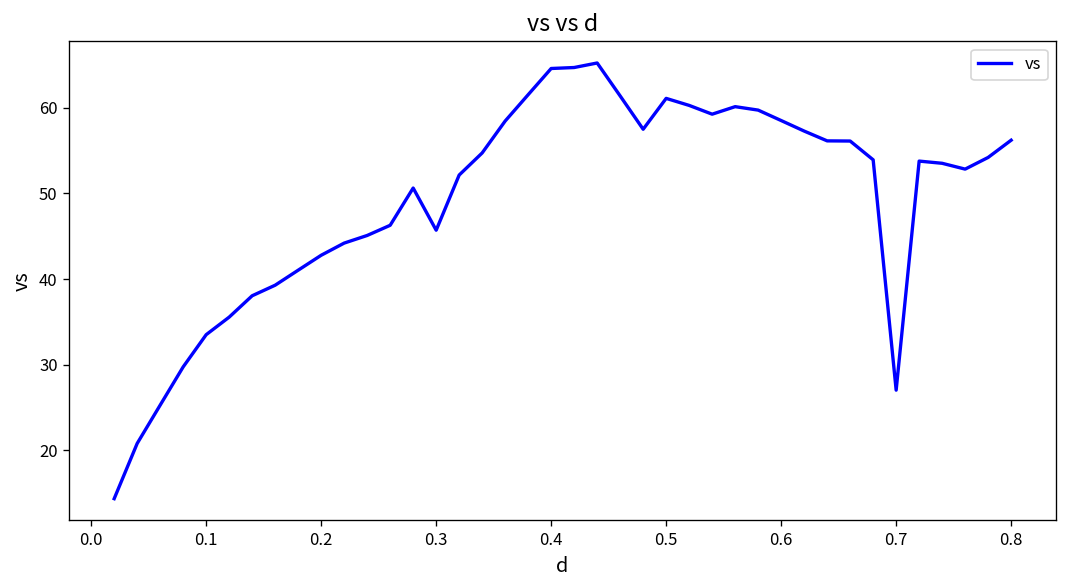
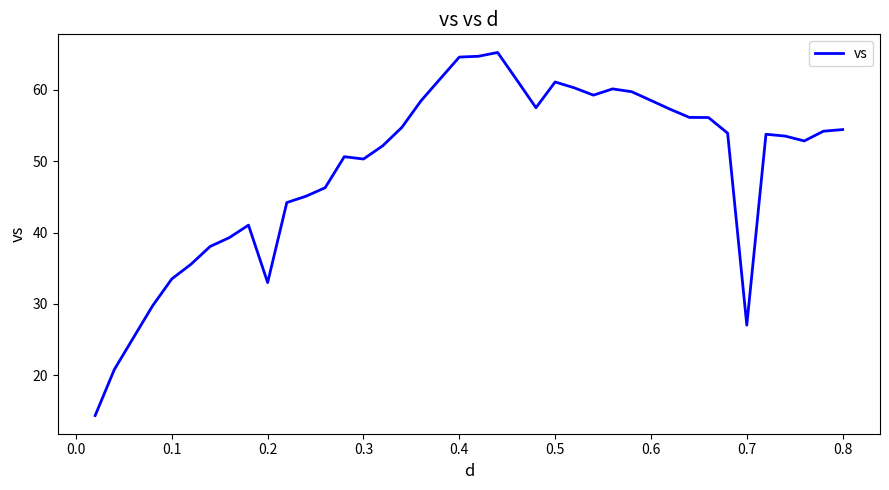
0.2: 43 -> 33
0.3: 46 -> 50
0.8: 56 -> 54
